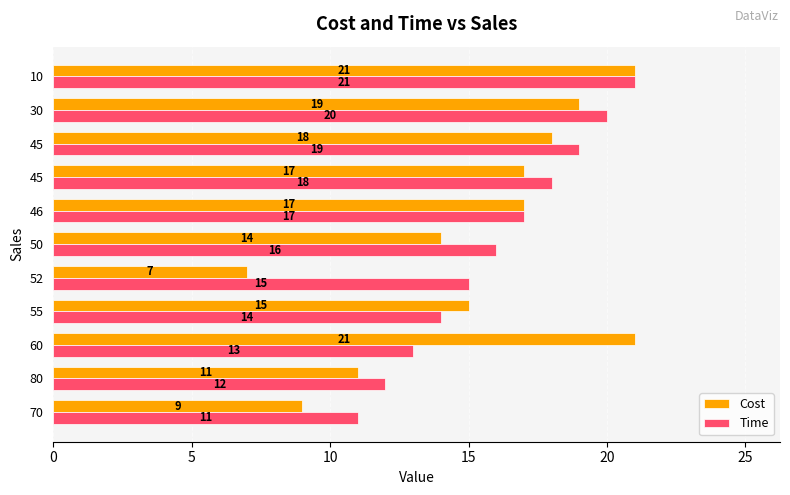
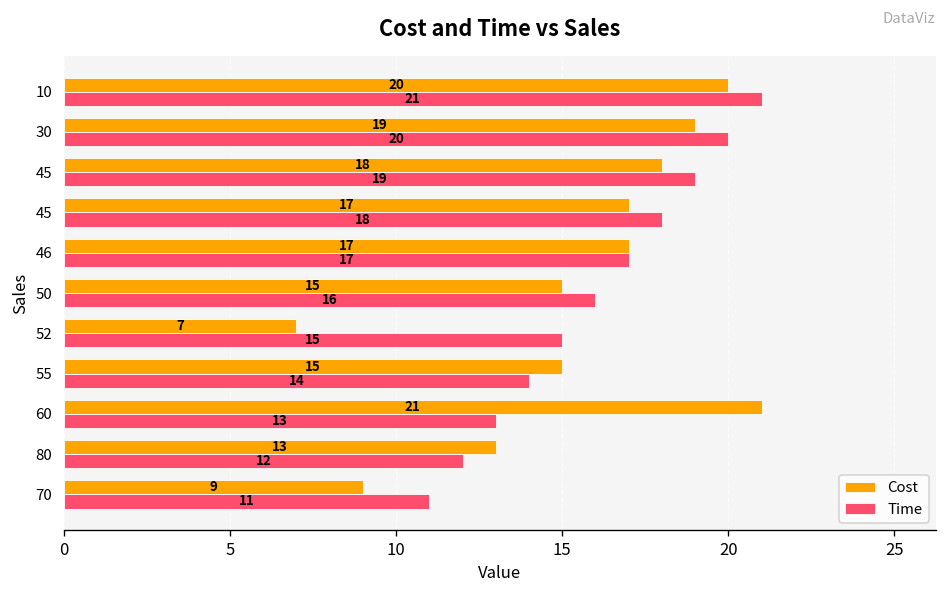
Cost, 10: 21 -> 20
Cost, 50: 14 -> 15
Cost, 80: 11 -> 13
